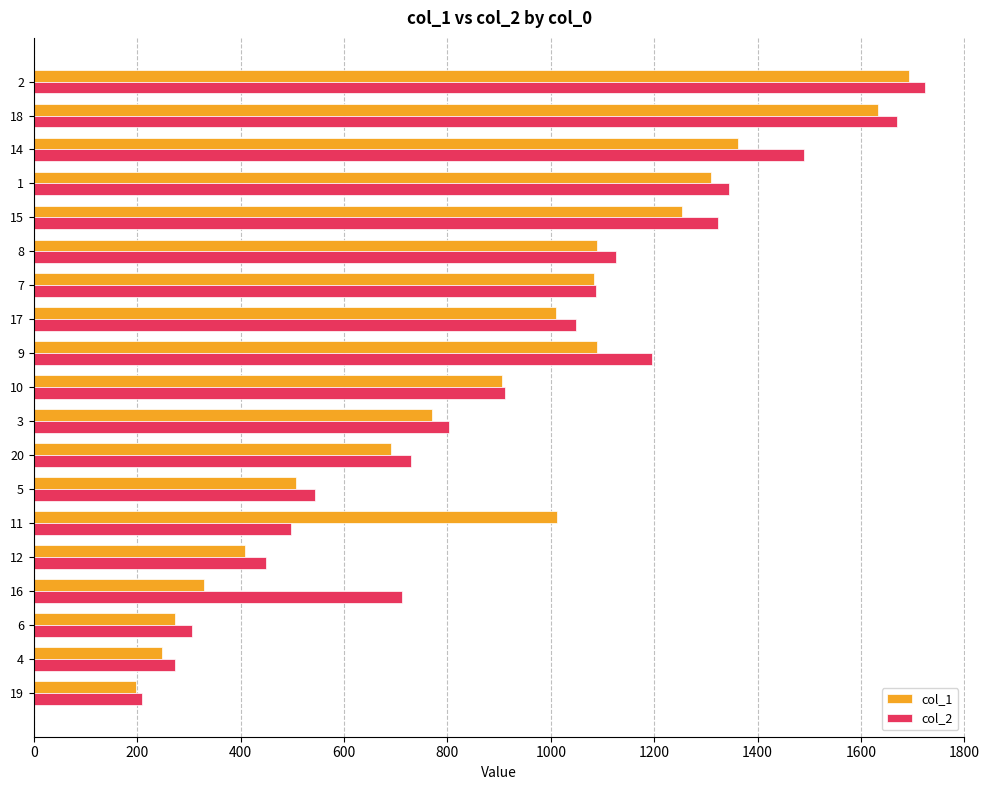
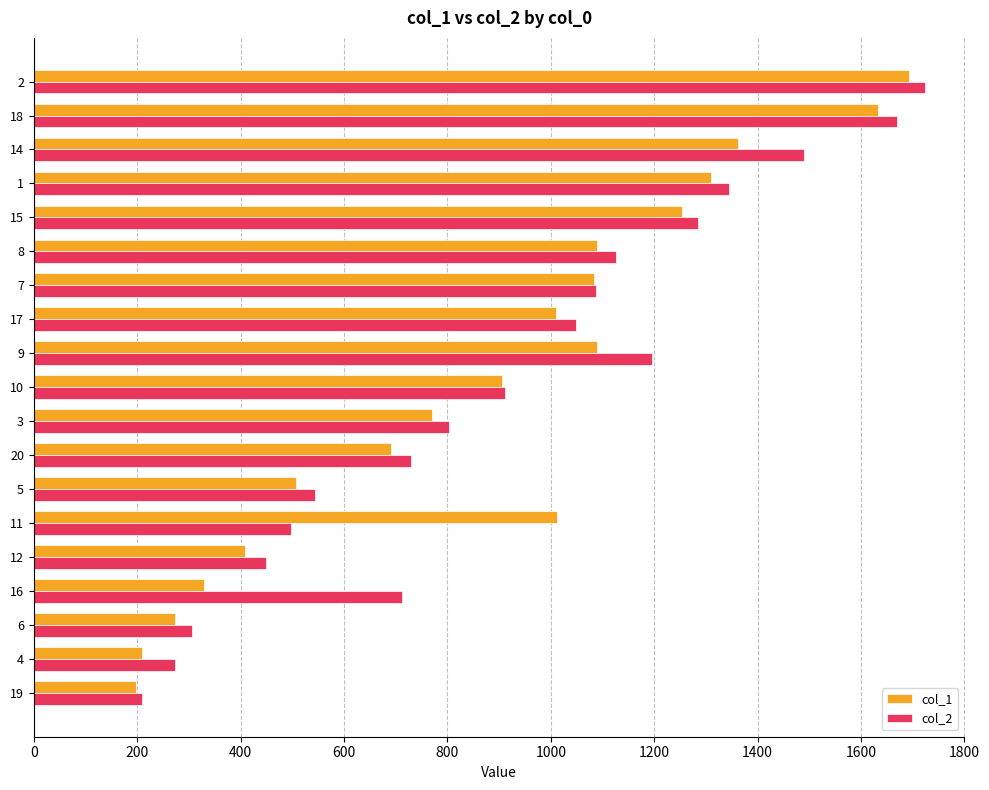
col_2, 15: 1320 -> 1290
col_1, 4: 250 -> 210
